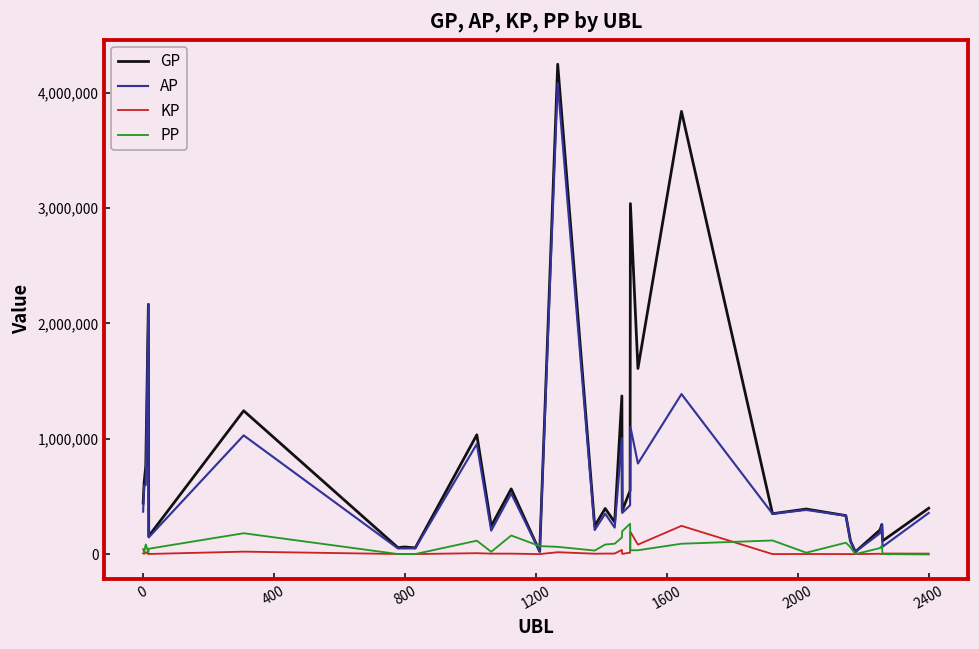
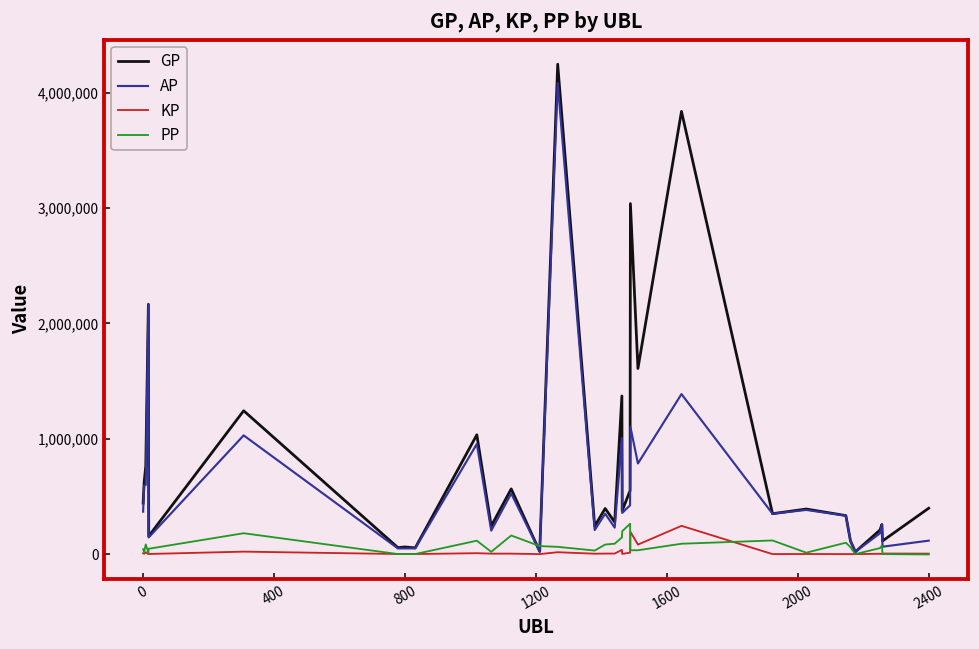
AP, 2400: 360,000 -> 120,000
